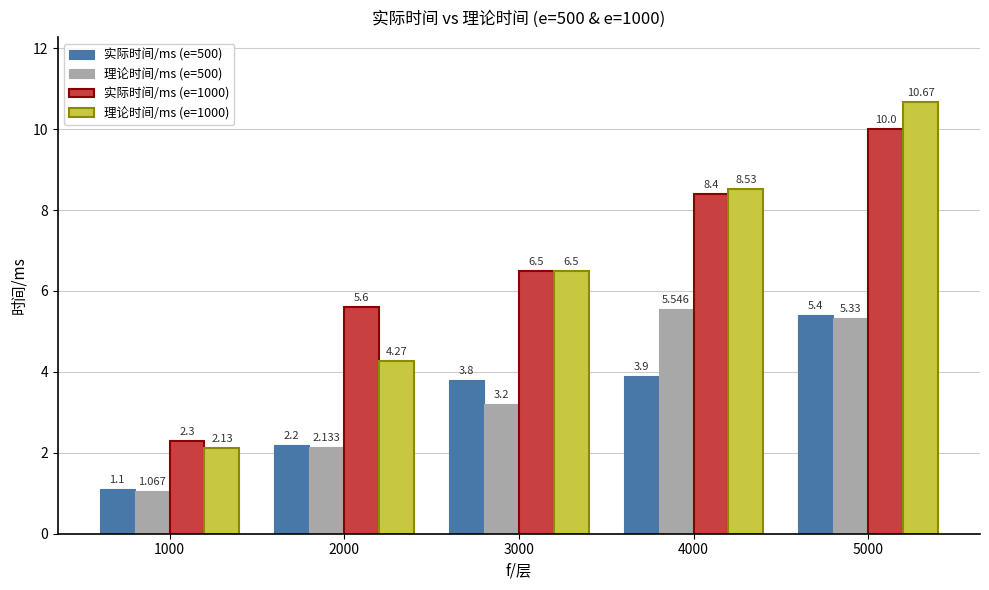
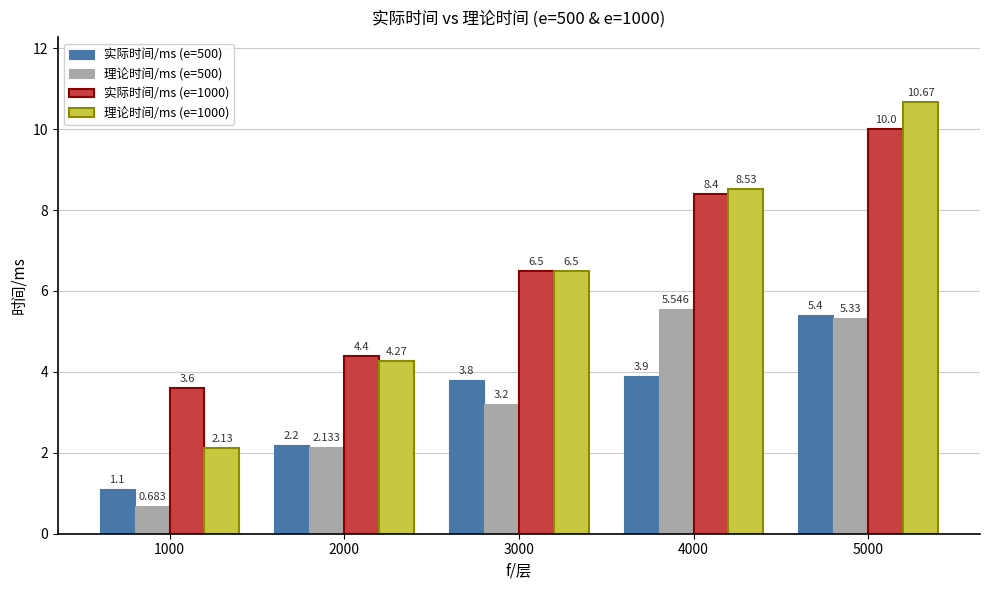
理论时间/ms (e=500), 1000: 1.067 -> 0.683
实际时间/ms (e=1000), 1000: 2.3 -> 3.6
实际时间/ms (e=1000), 2000: 5.6 -> 4.4
